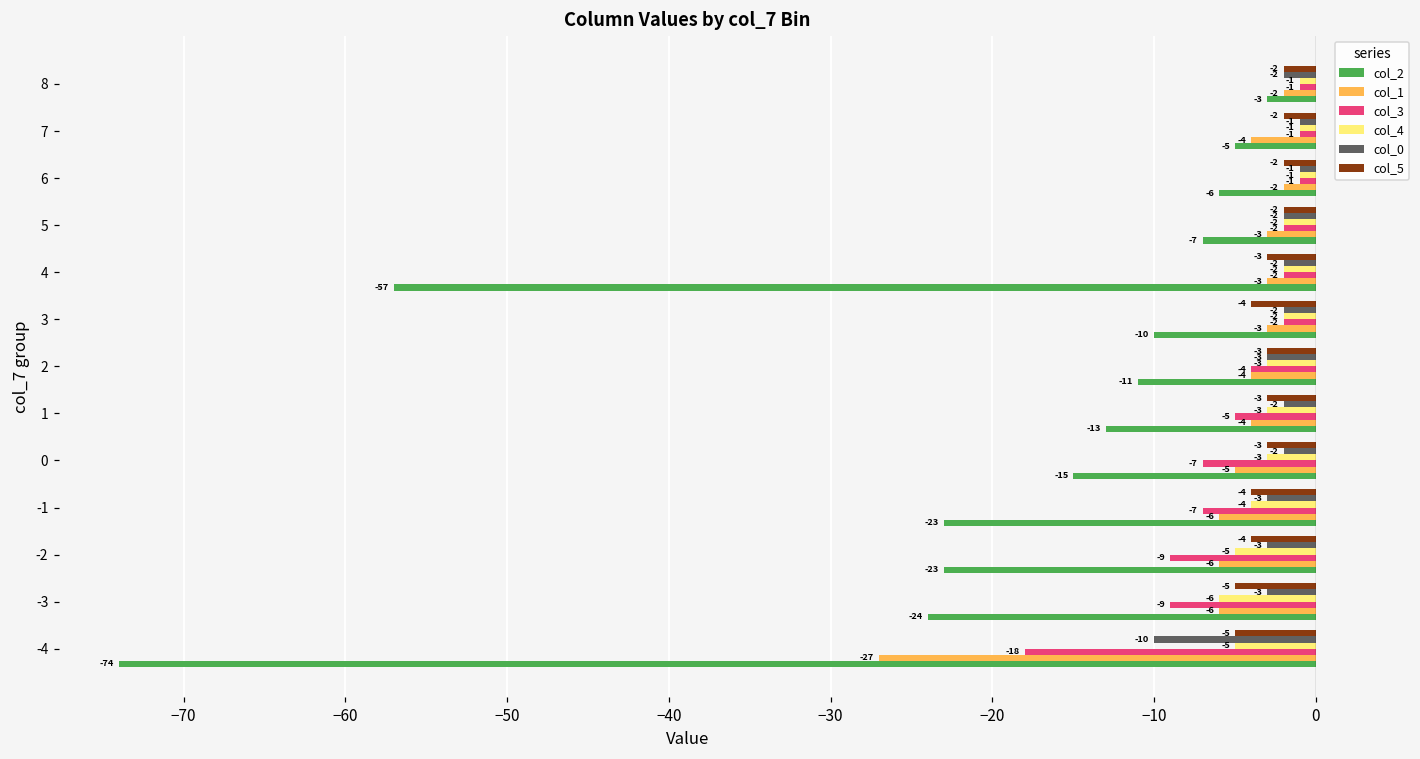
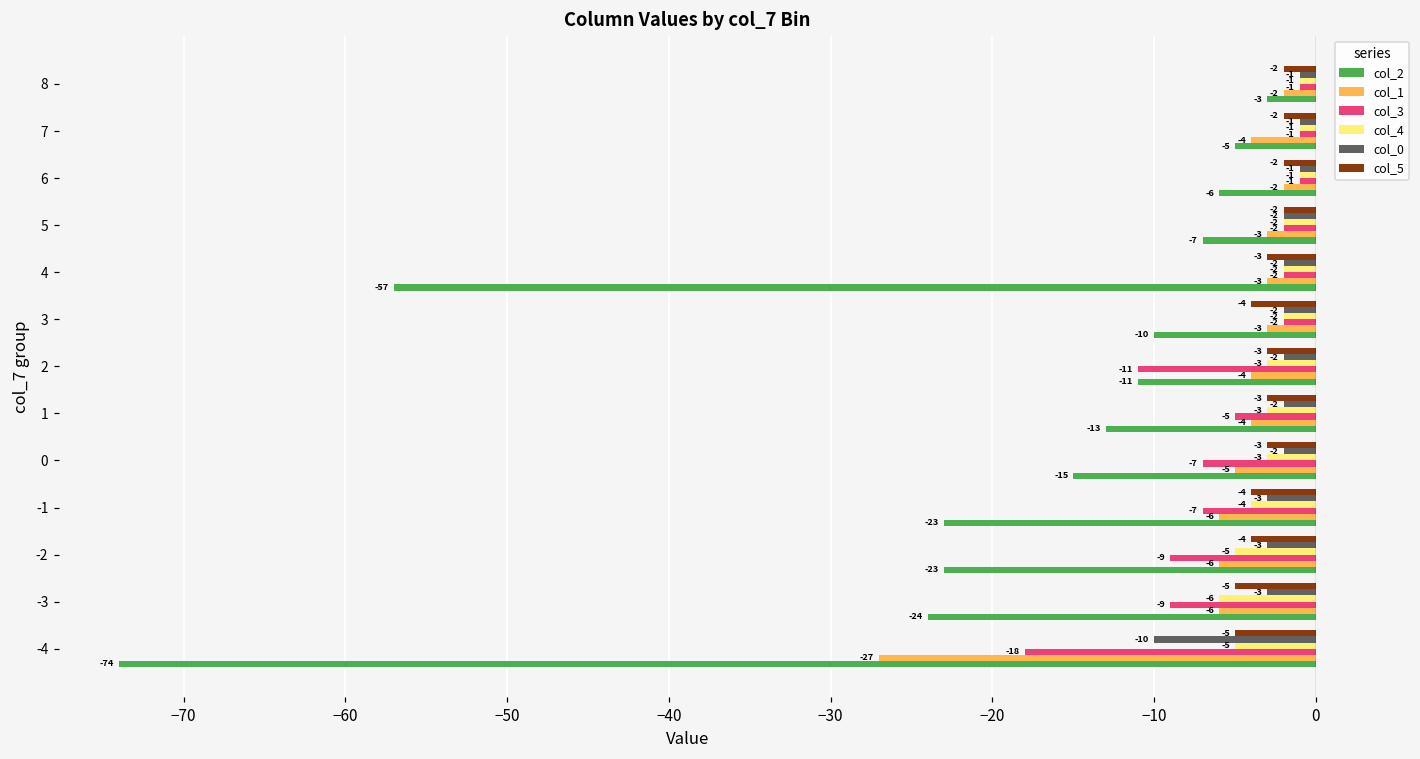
col_0, 8: -2 -> -1
col_0, 2: -3 -> -2
col_3, 2: -4 -> -11
